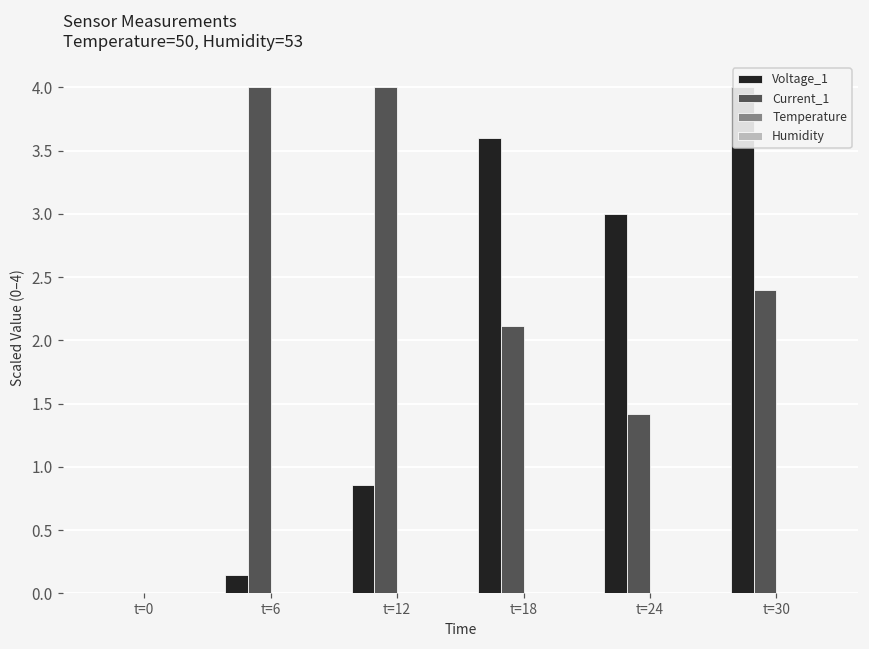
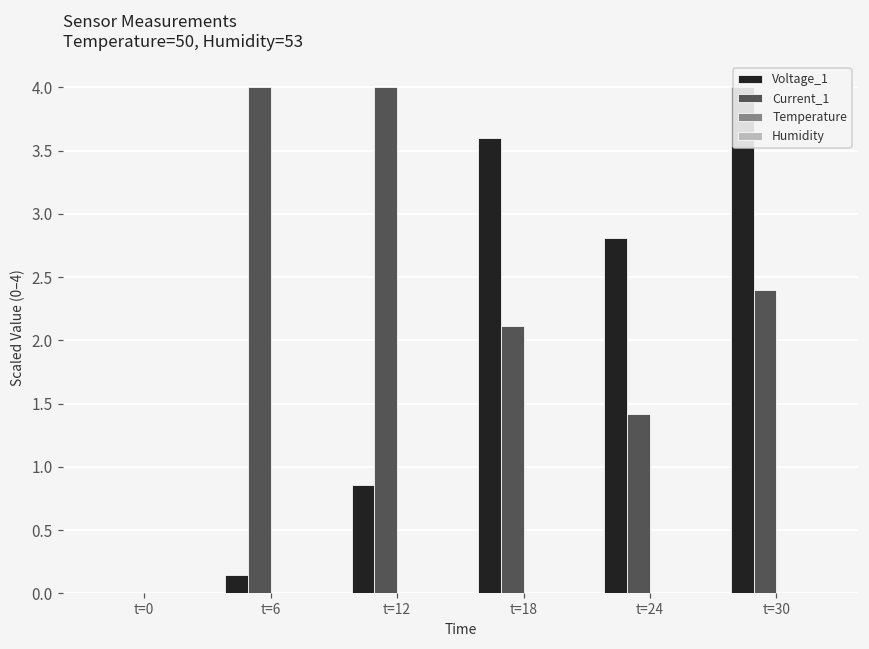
Voltage_1, t=24: 3.00 -> 2.81
